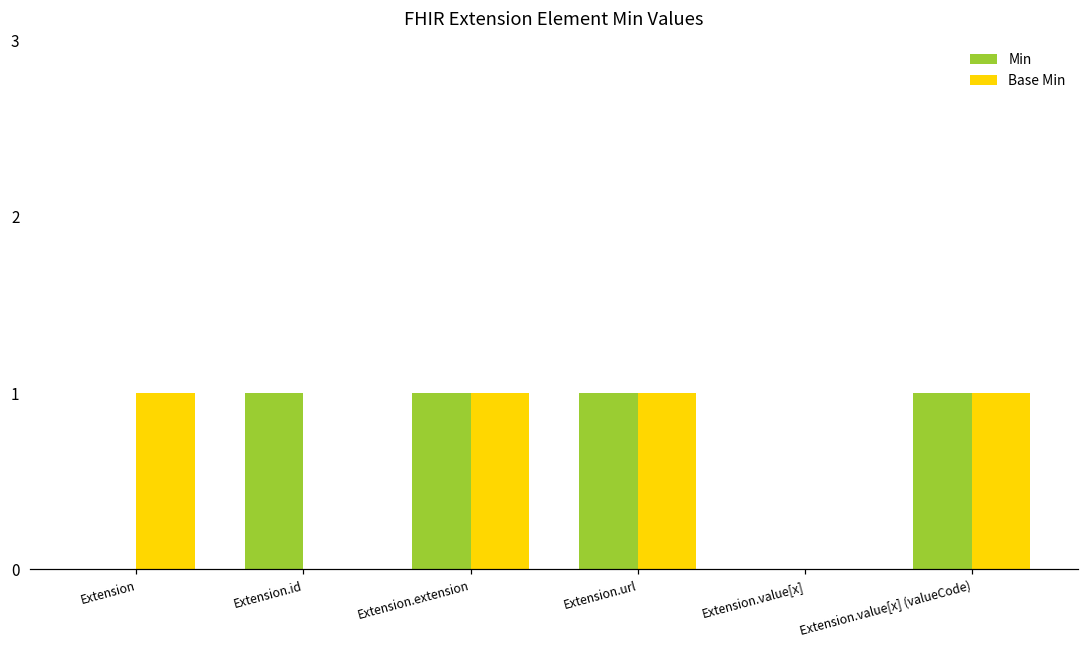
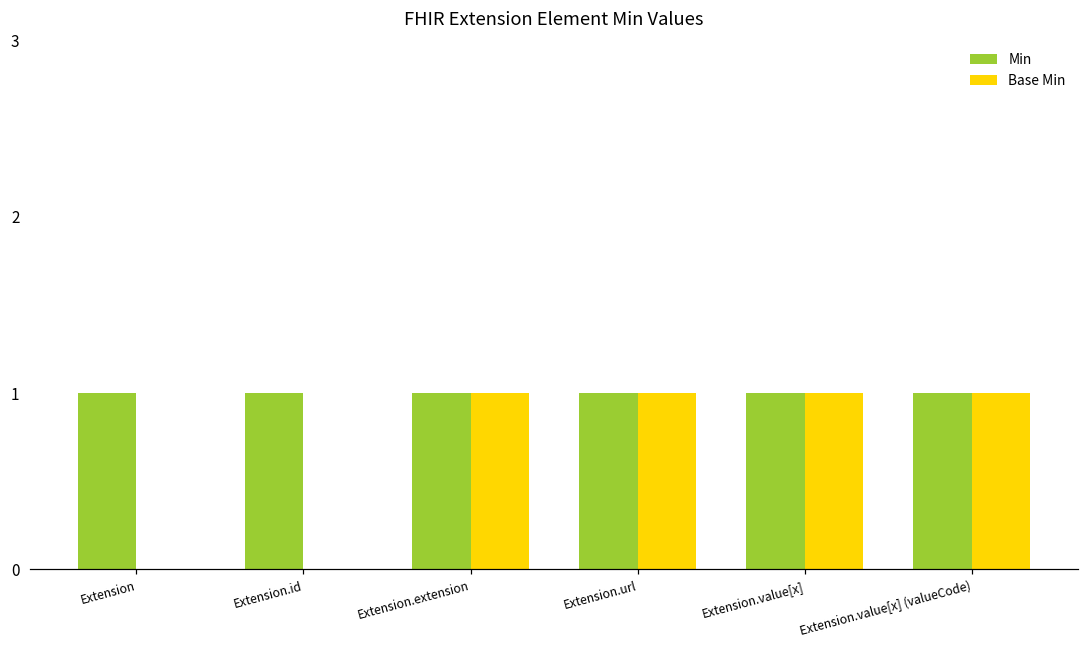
Min, Extension: 0 -> 1
Base Min, Extension: 1 -> 0
Min, Extension.value[x]: 0 -> 1
Base Min, Extension.value[x]: 0 -> 1
